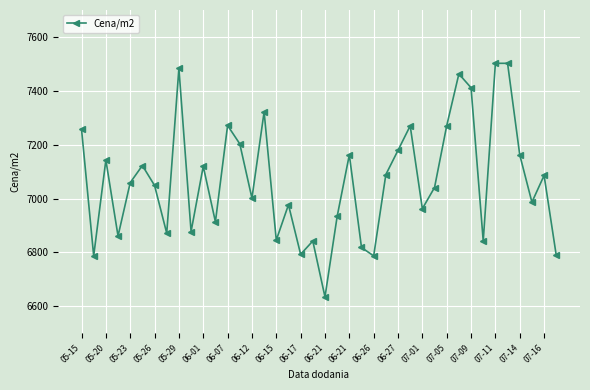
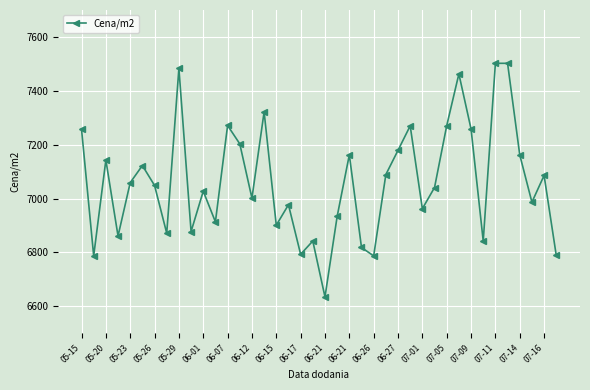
06-01: 7120 -> 7030
06-15: 6850 -> 6900
07-09: 7410 -> 7260
